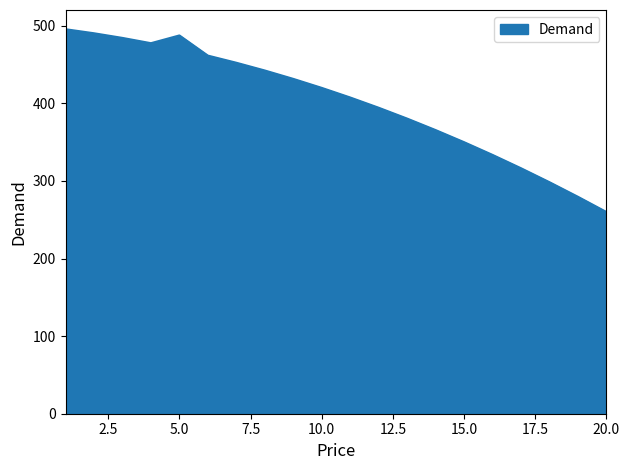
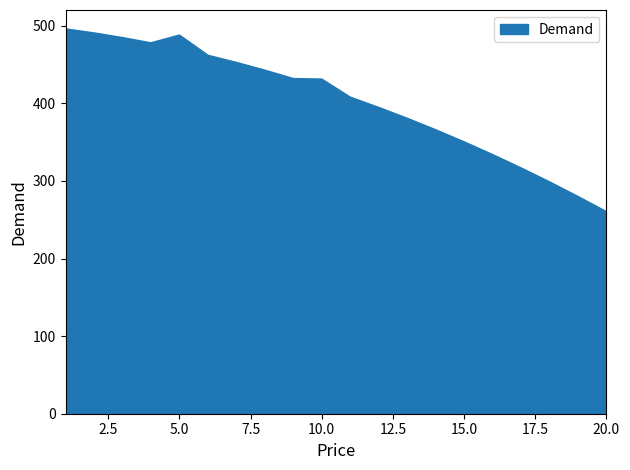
10.0: 420 -> 430
